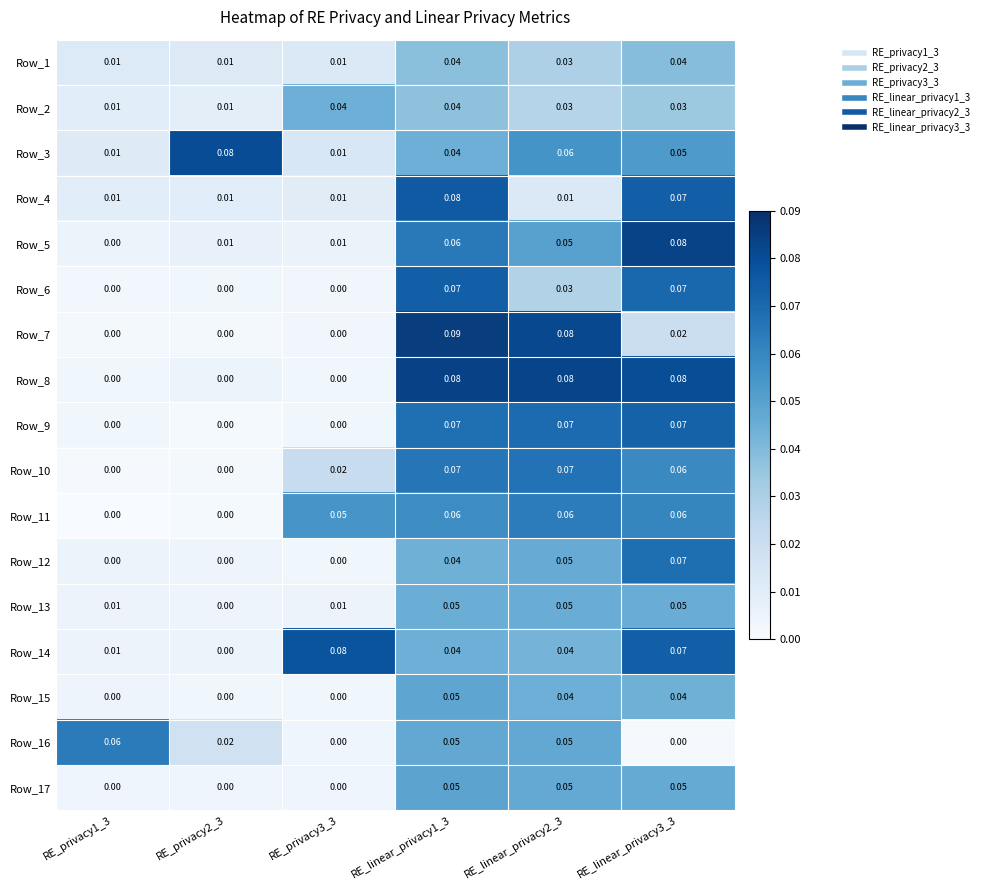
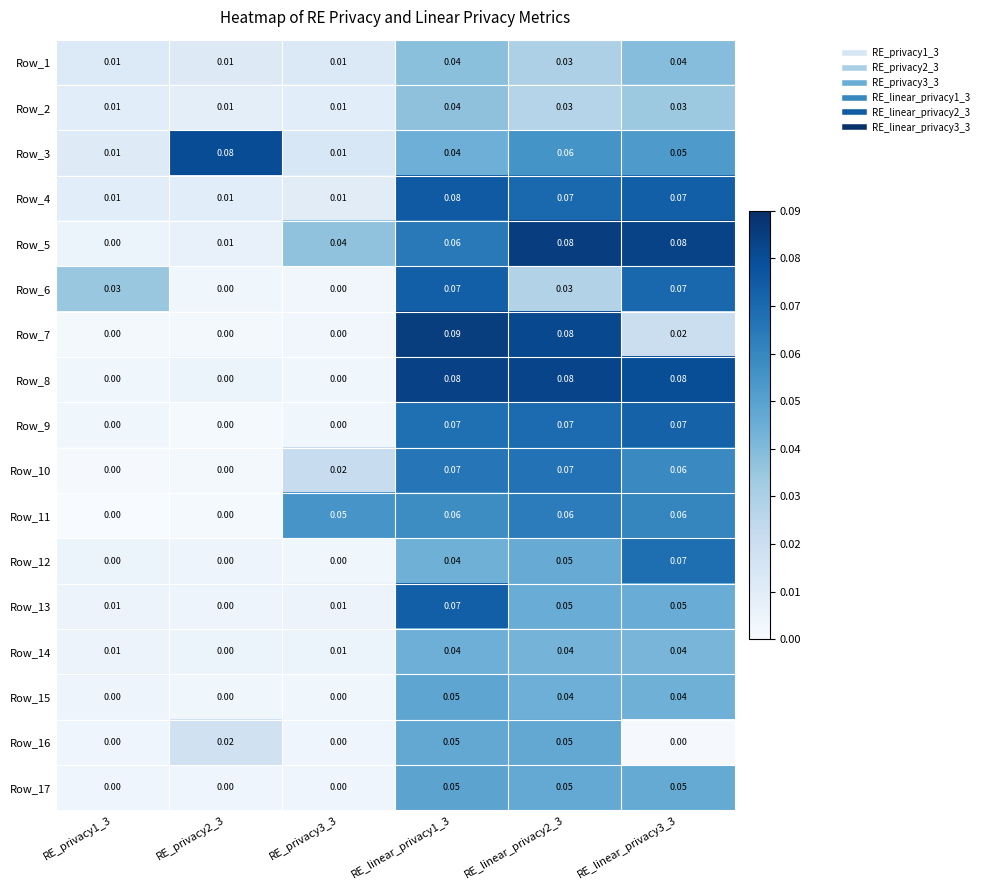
Row_2, RE_privacy3_3: 0.04 -> 0.01
Row_4, RE_linear_privacy2_3: 0.01 -> 0.07
Row_5, RE_privacy3_3: 0.01 -> 0.04
Row_5, RE_linear_privacy2_3: 0.05 -> 0.08
Row_6, RE_privacy1_3: 0.00 -> 0.03
Row_13, RE_linear_privacy1_3: 0.05 -> 0.07
Row_14, RE_privacy3_3: 0.08 -> 0.01
Row_14, RE_linear_privacy3_3: 0.07 -> 0.04
Row_16, RE_privacy1_3: 0.06 -> 0.00
